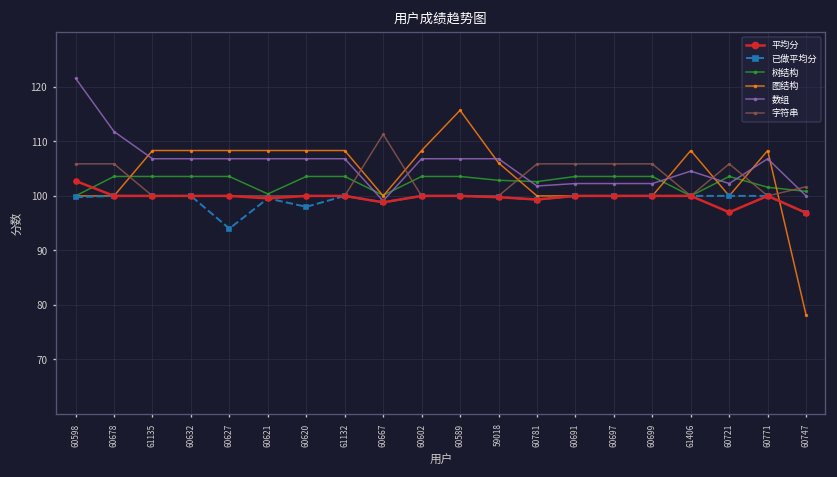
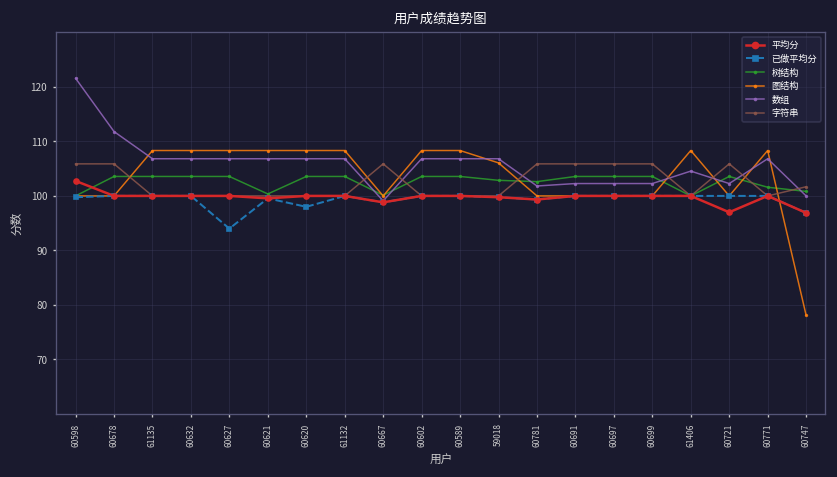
字符串, 60667: 111 -> 106
图结构, 60589: 116 -> 108
